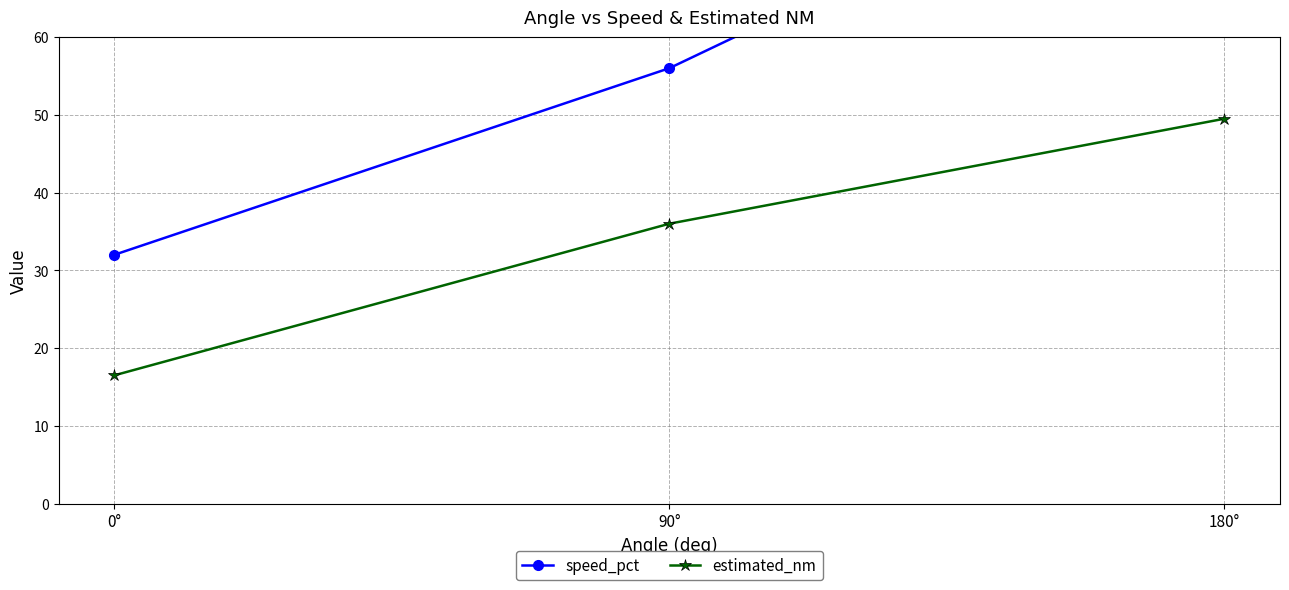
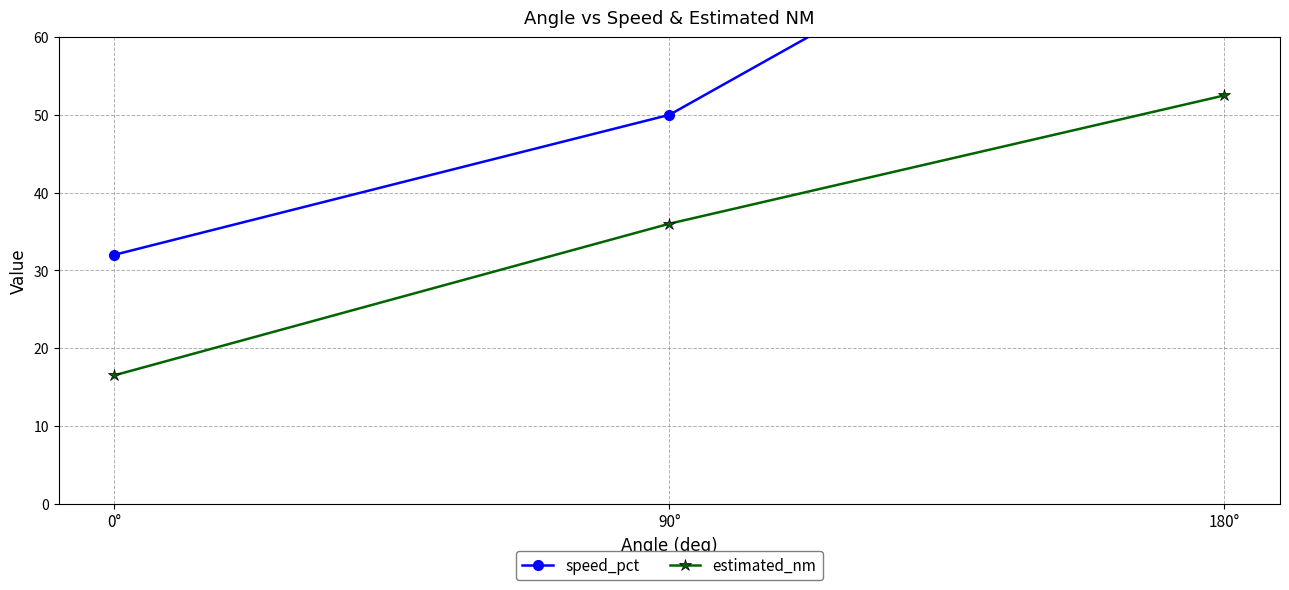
speed_pct, 90°: 56 -> 50
estimated_nm, 180°: 50 -> 53
